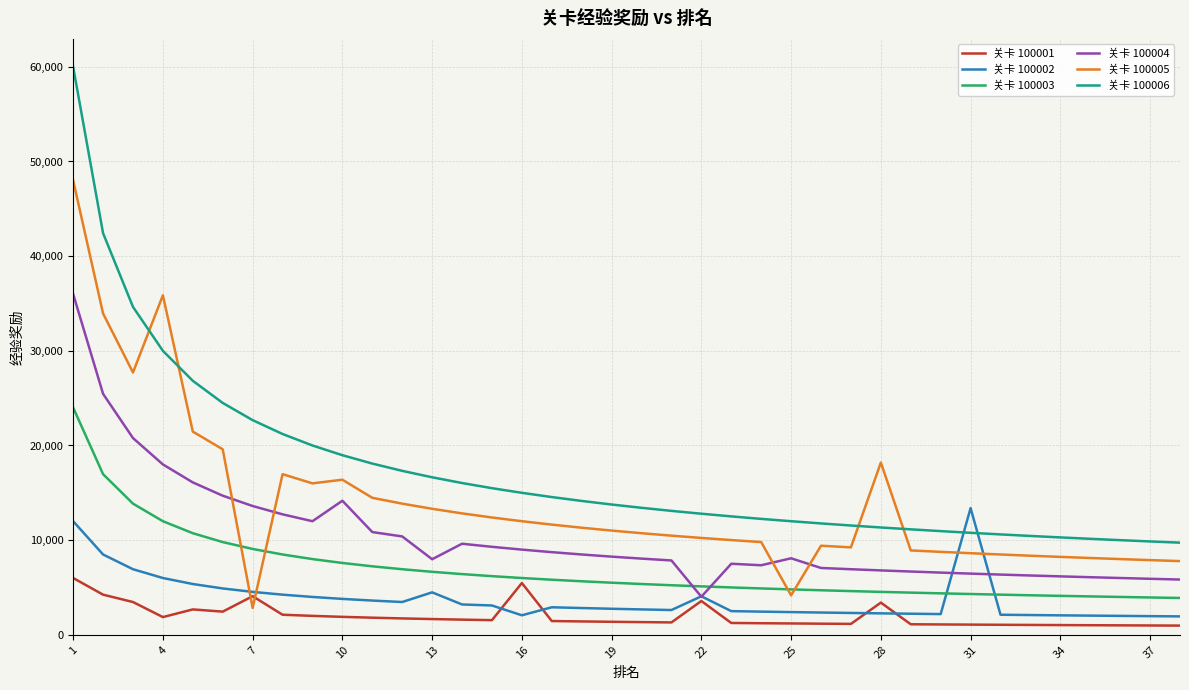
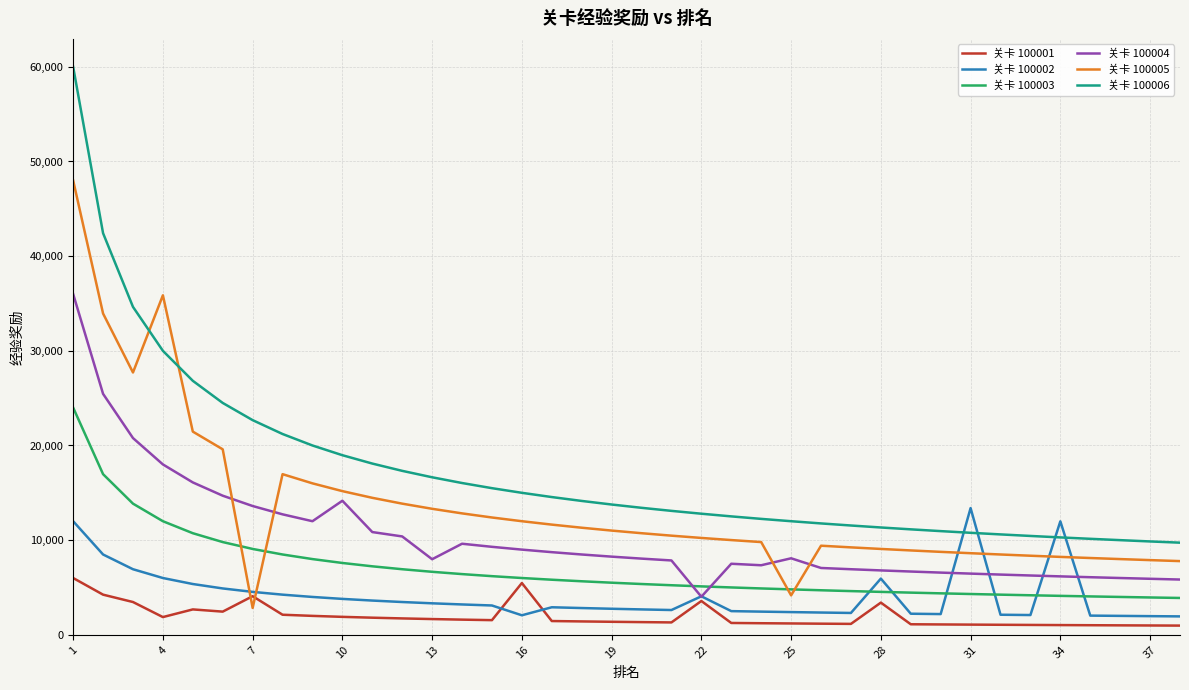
关卡 100005, 10: 16,000 -> 15,000
关卡 100002, 13: 4,000 -> 3,000
关卡 100002, 28: 2,000 -> 6,000
关卡 100005, 28: 18,000 -> 9,000
关卡 100002, 34: 2,000 -> 12,000
